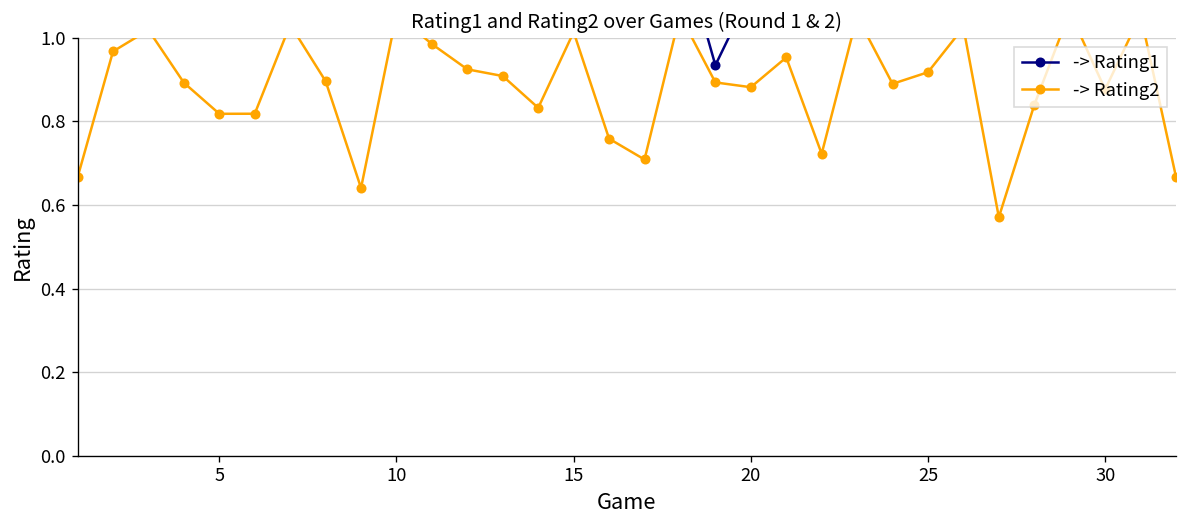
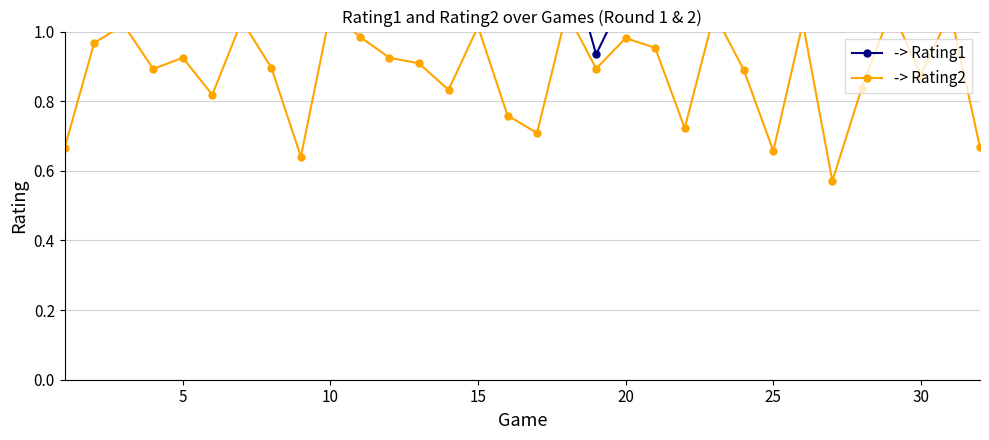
-> Rating2, 5: 0.82 -> 0.92
-> Rating2, 20: 0.88 -> 0.98
-> Rating2, 25: 0.92 -> 0.66
